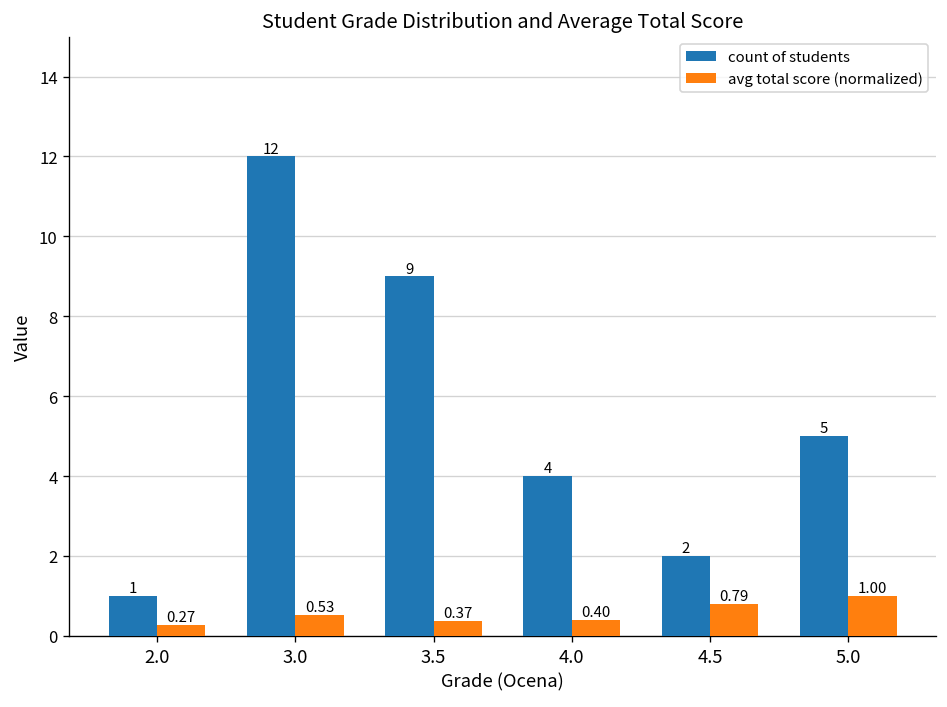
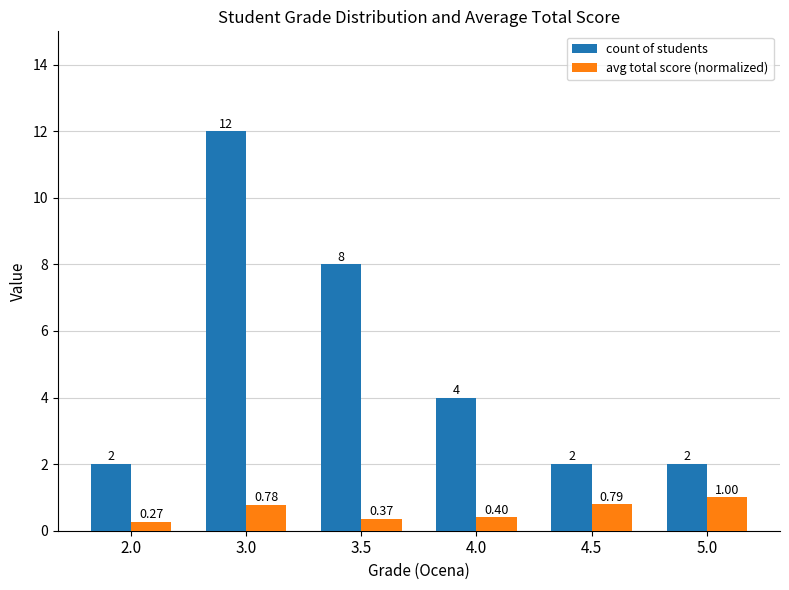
count of students, 2.0: 1 -> 2
avg total score (normalized), 3.0: 0.53 -> 0.78
count of students, 3.5: 9 -> 8
count of students, 5.0: 5 -> 2
